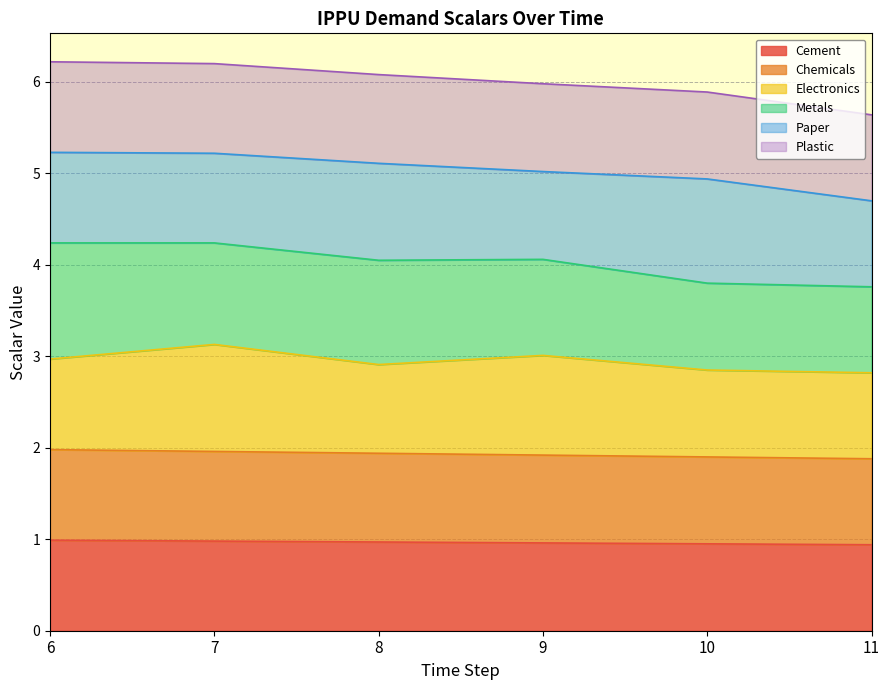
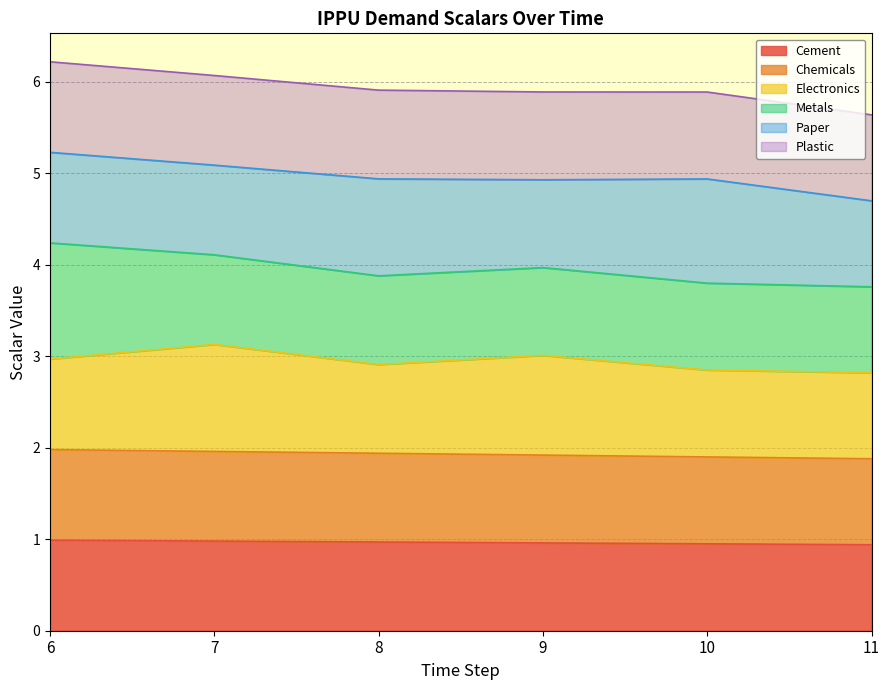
Metals, 7: 1.1 -> 1.0
Metals, 8: 1.1 -> 1.0
Metals, 9: 1.05 -> 0.96
